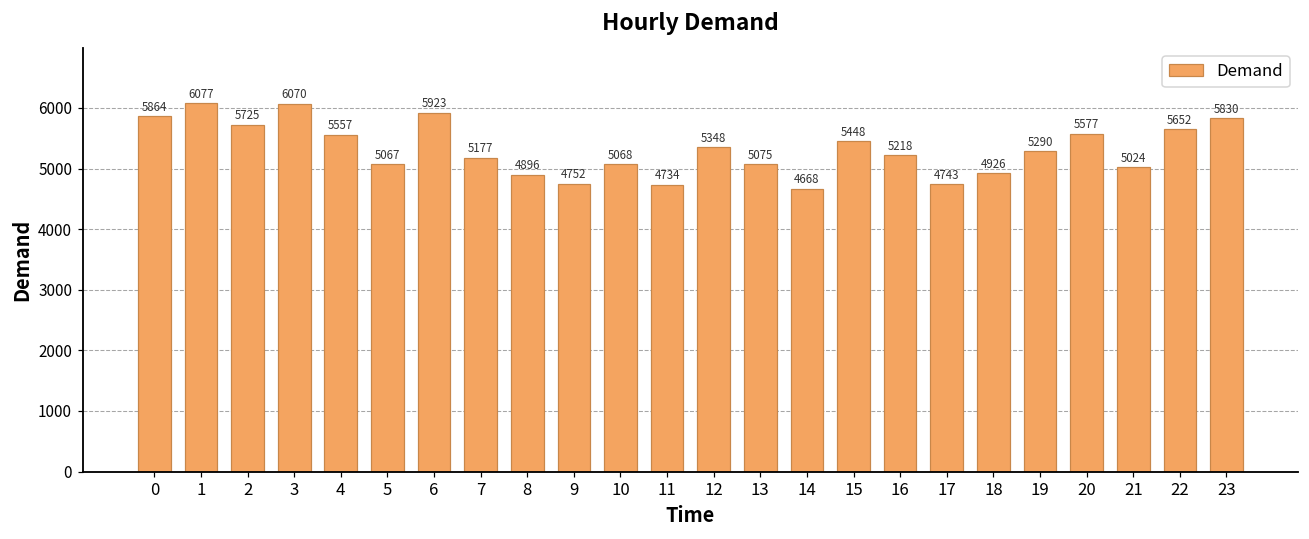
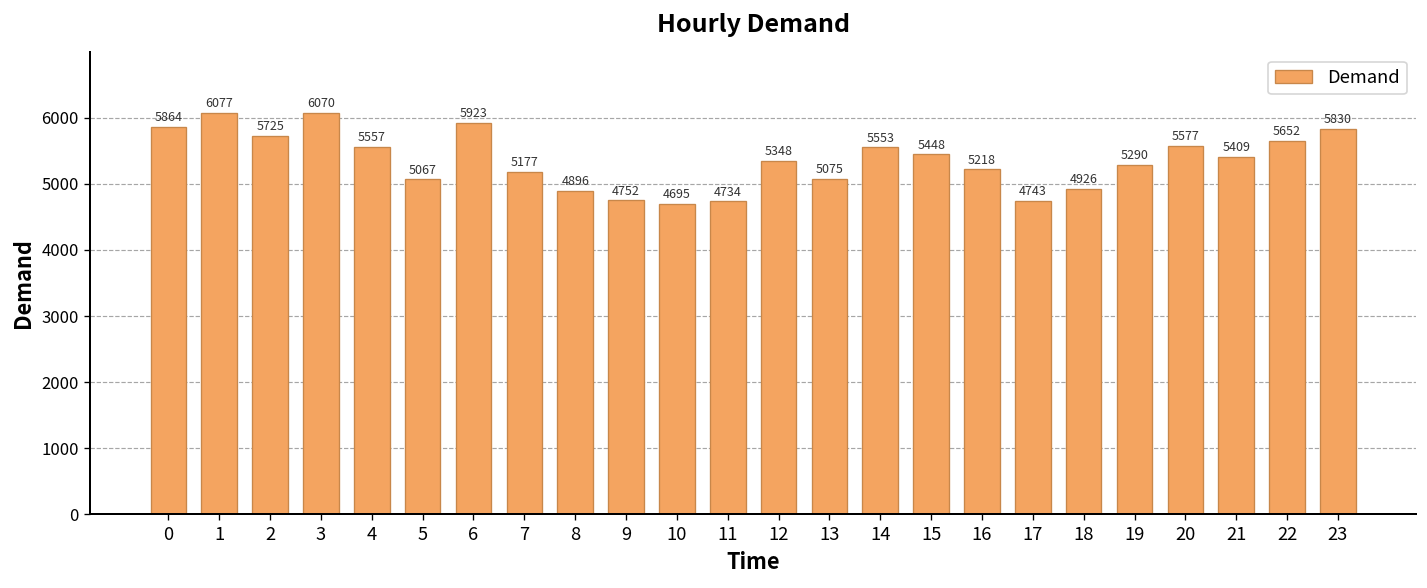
10: 5068 -> 4695
14: 4668 -> 5553
21: 5024 -> 5409
